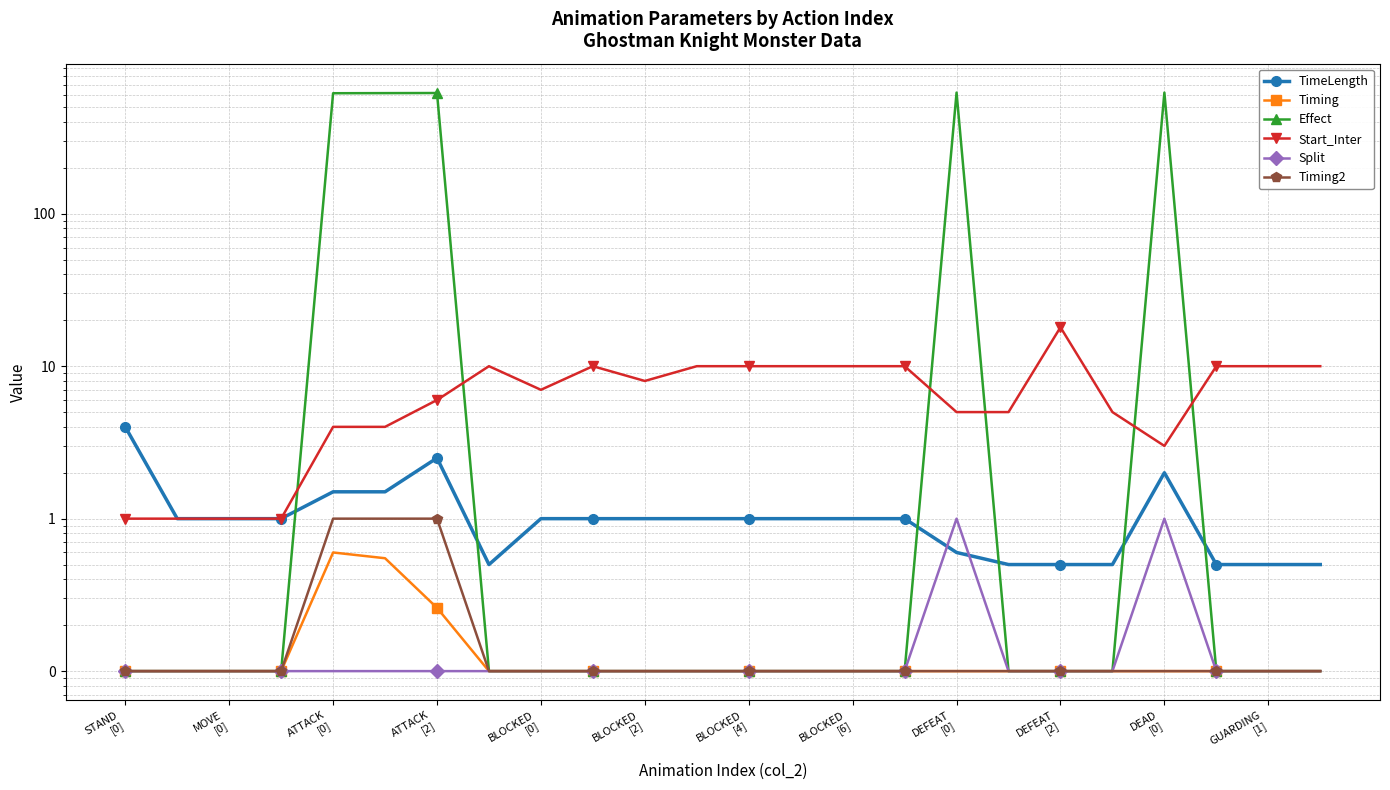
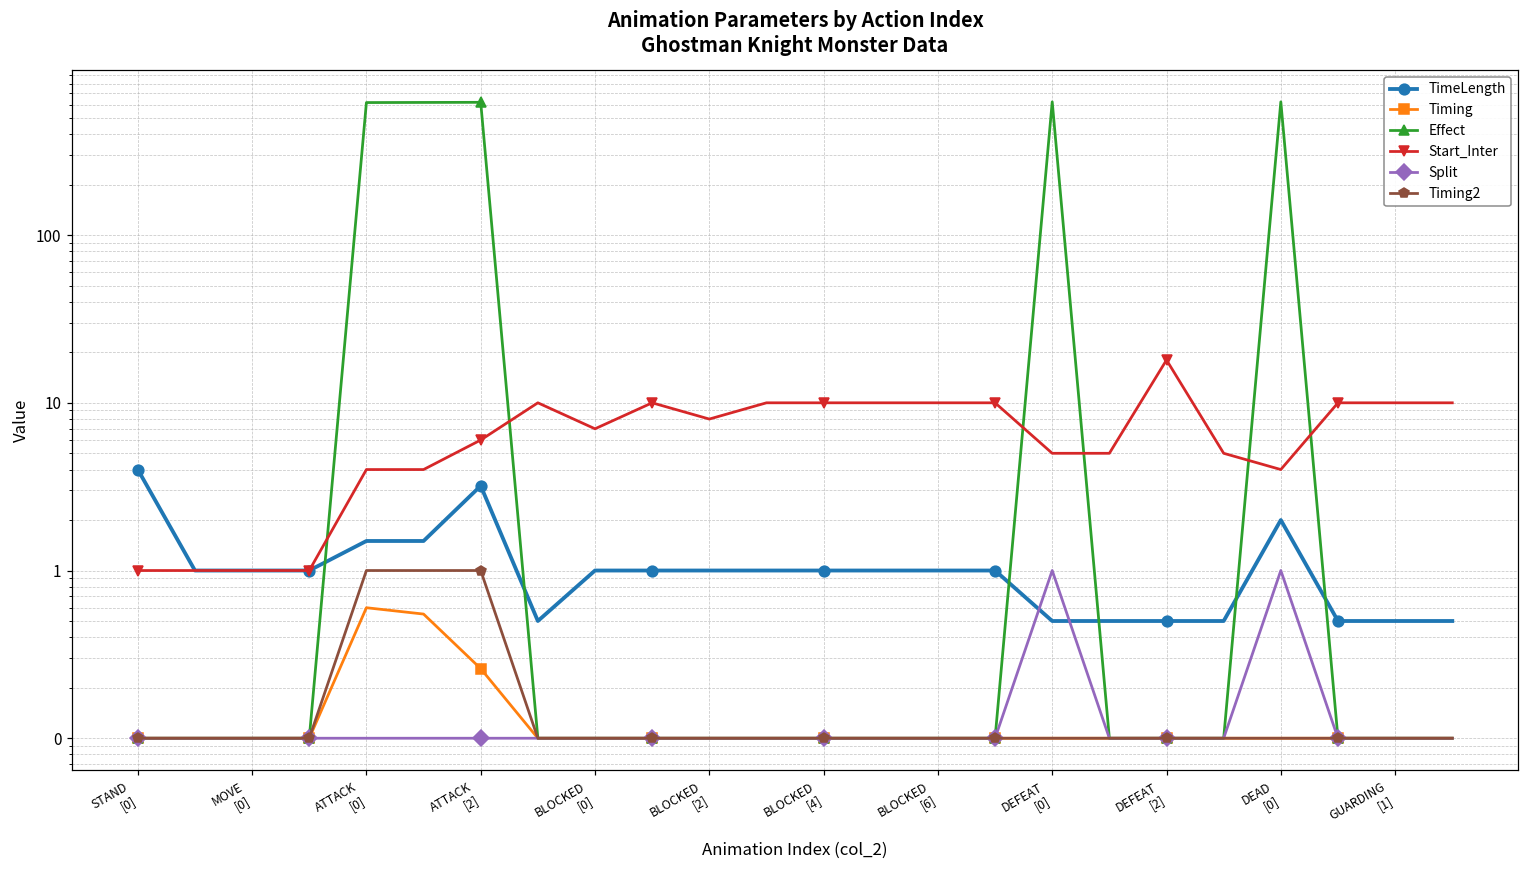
TimeLength, ATTACK [2]: 2.5 -> 3.2
TimeLength, DEFEAT [0]: 0.6 -> 0.5
Start_Inter, DEAD [0]: 3 -> 4
